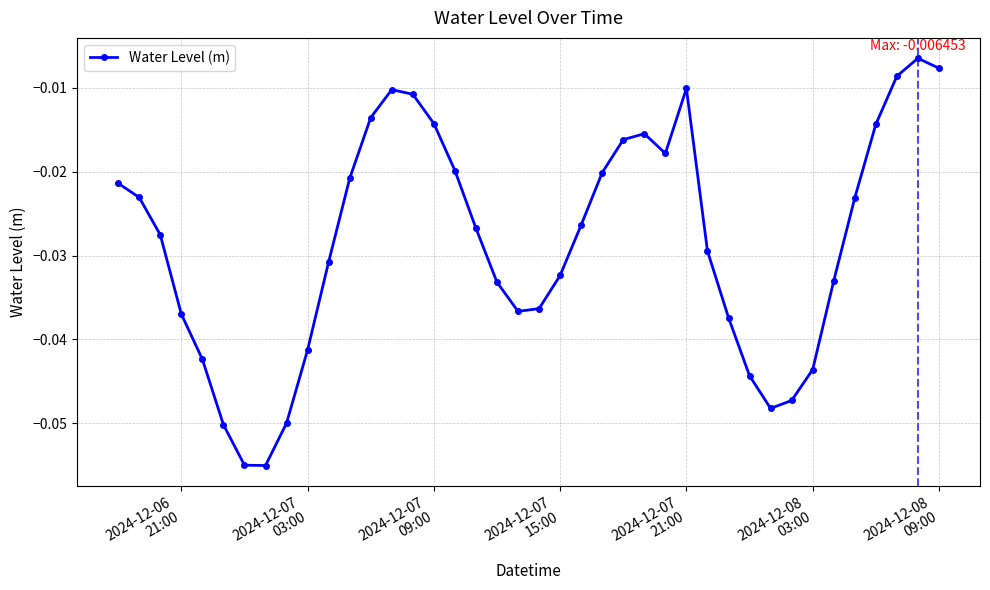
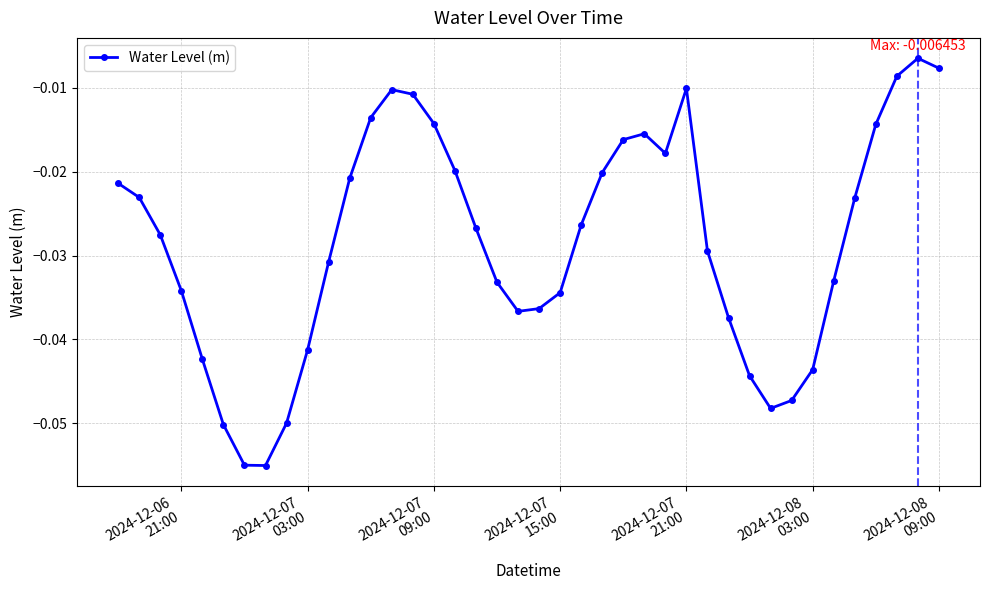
2024-12-06 21:00: -0.037 -> -0.034
2024-12-07 15:00: -0.032 -> -0.034
